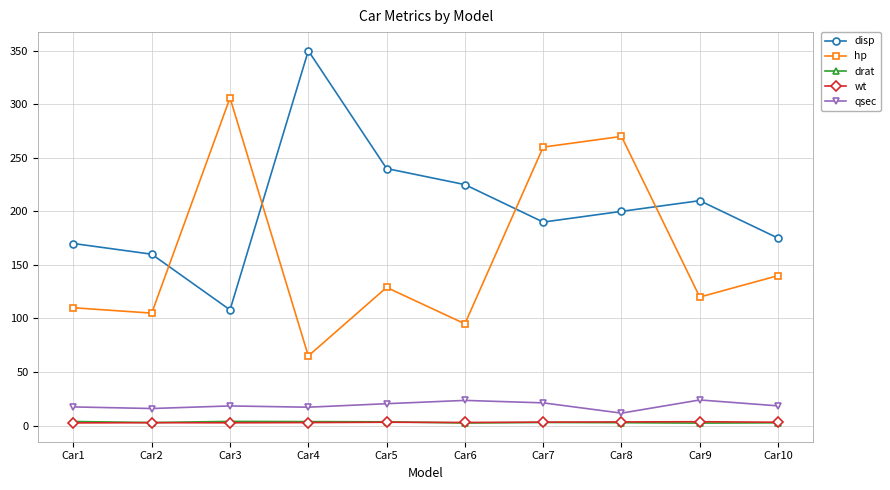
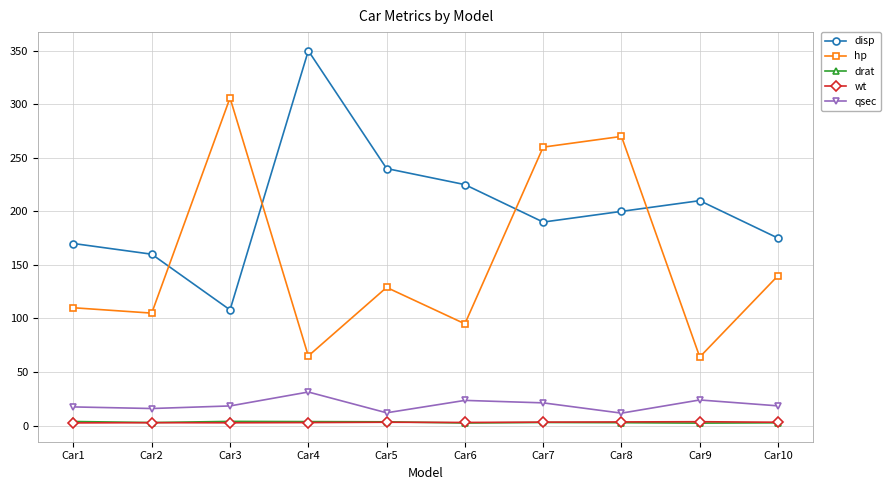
qsec, Car4: 17 -> 31
qsec, Car5: 20 -> 12
hp, Car9: 120 -> 64
